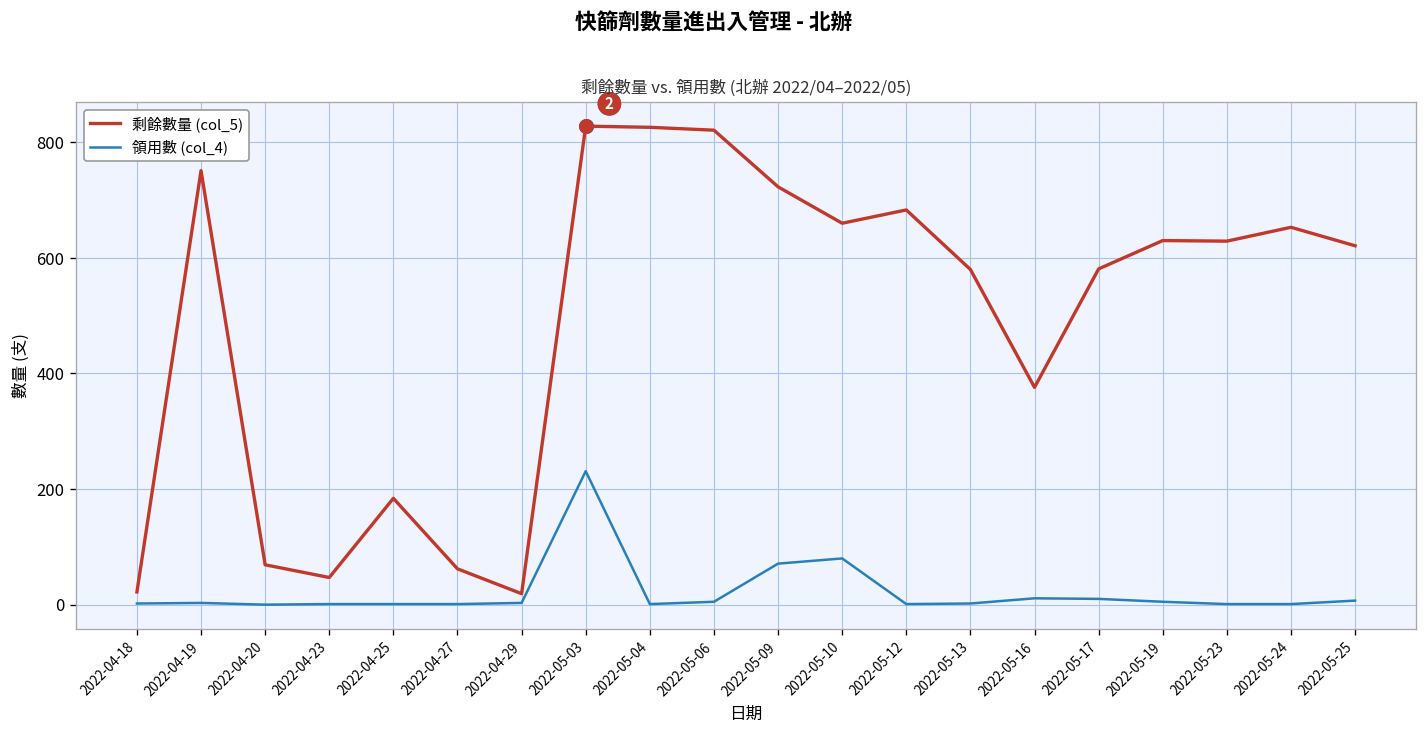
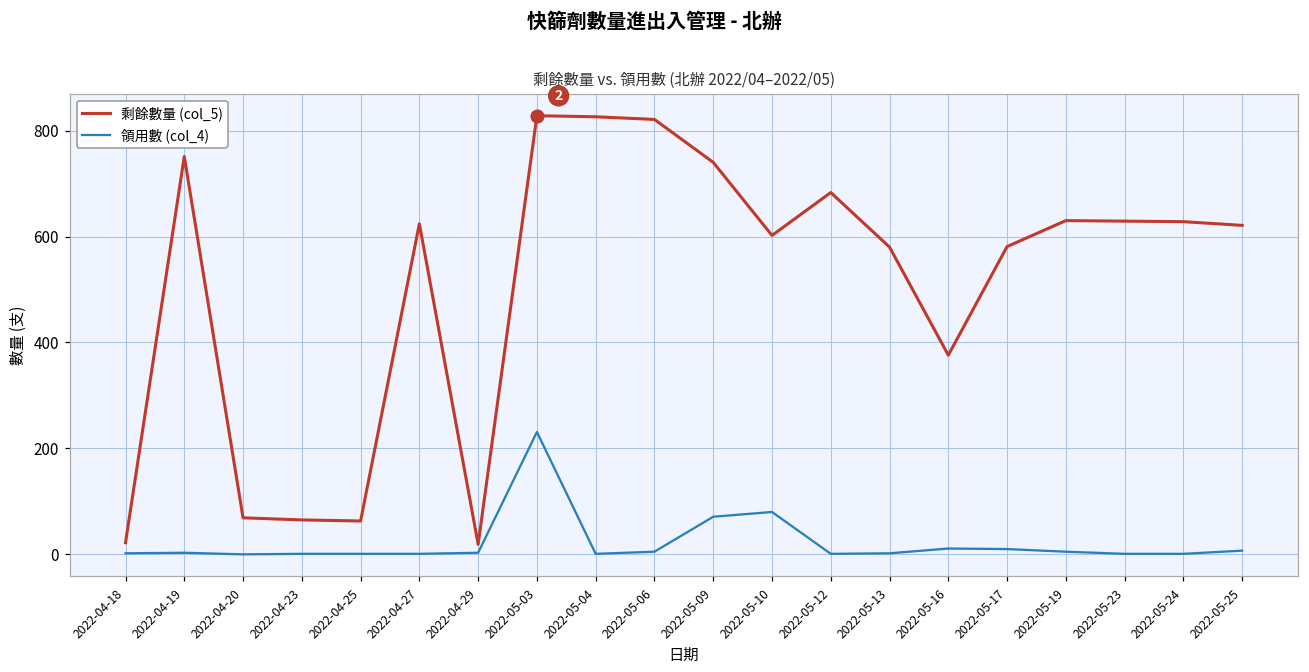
剩餘數量 (col_5), 2022-04-23: 50 -> 70
剩餘數量 (col_5), 2022-04-25: 180 -> 60
剩餘數量 (col_5), 2022-04-27: 60 -> 620
剩餘數量 (col_5), 2022-05-09: 720 -> 740
剩餘數量 (col_5), 2022-05-10: 660 -> 600
剩餘數量 (col_5), 2022-05-24: 650 -> 630
